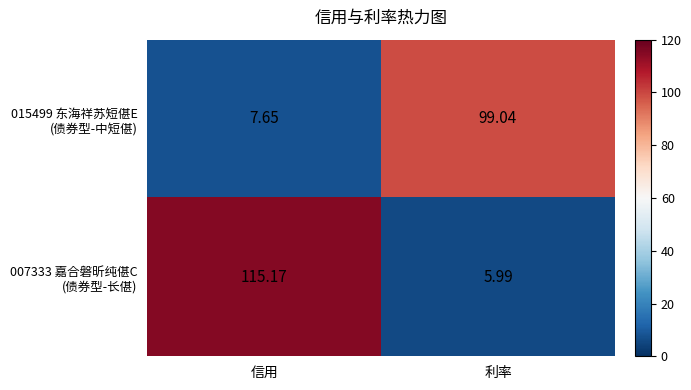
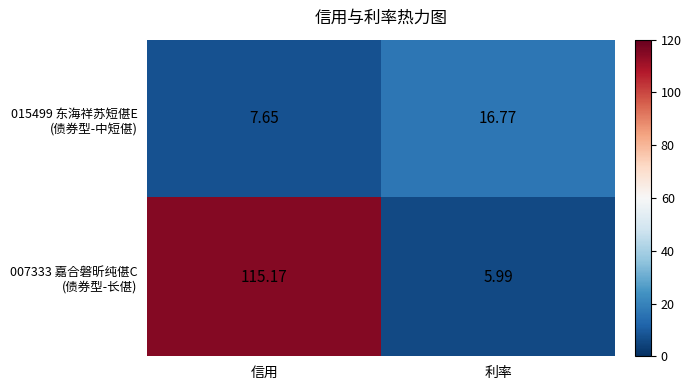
015499 东海祥苏短偡E (债券型-中短偡), 利率: 99.04 -> 16.77
